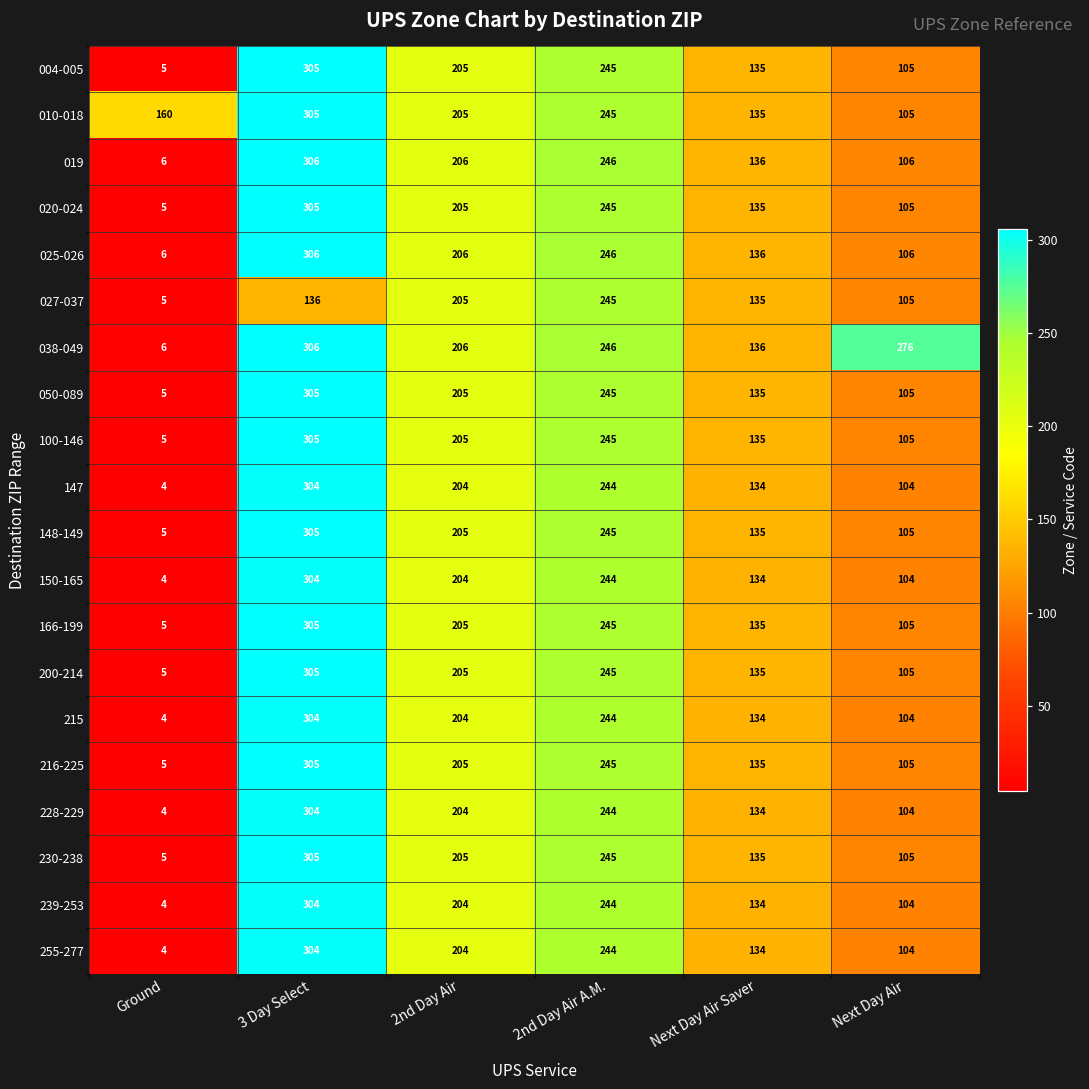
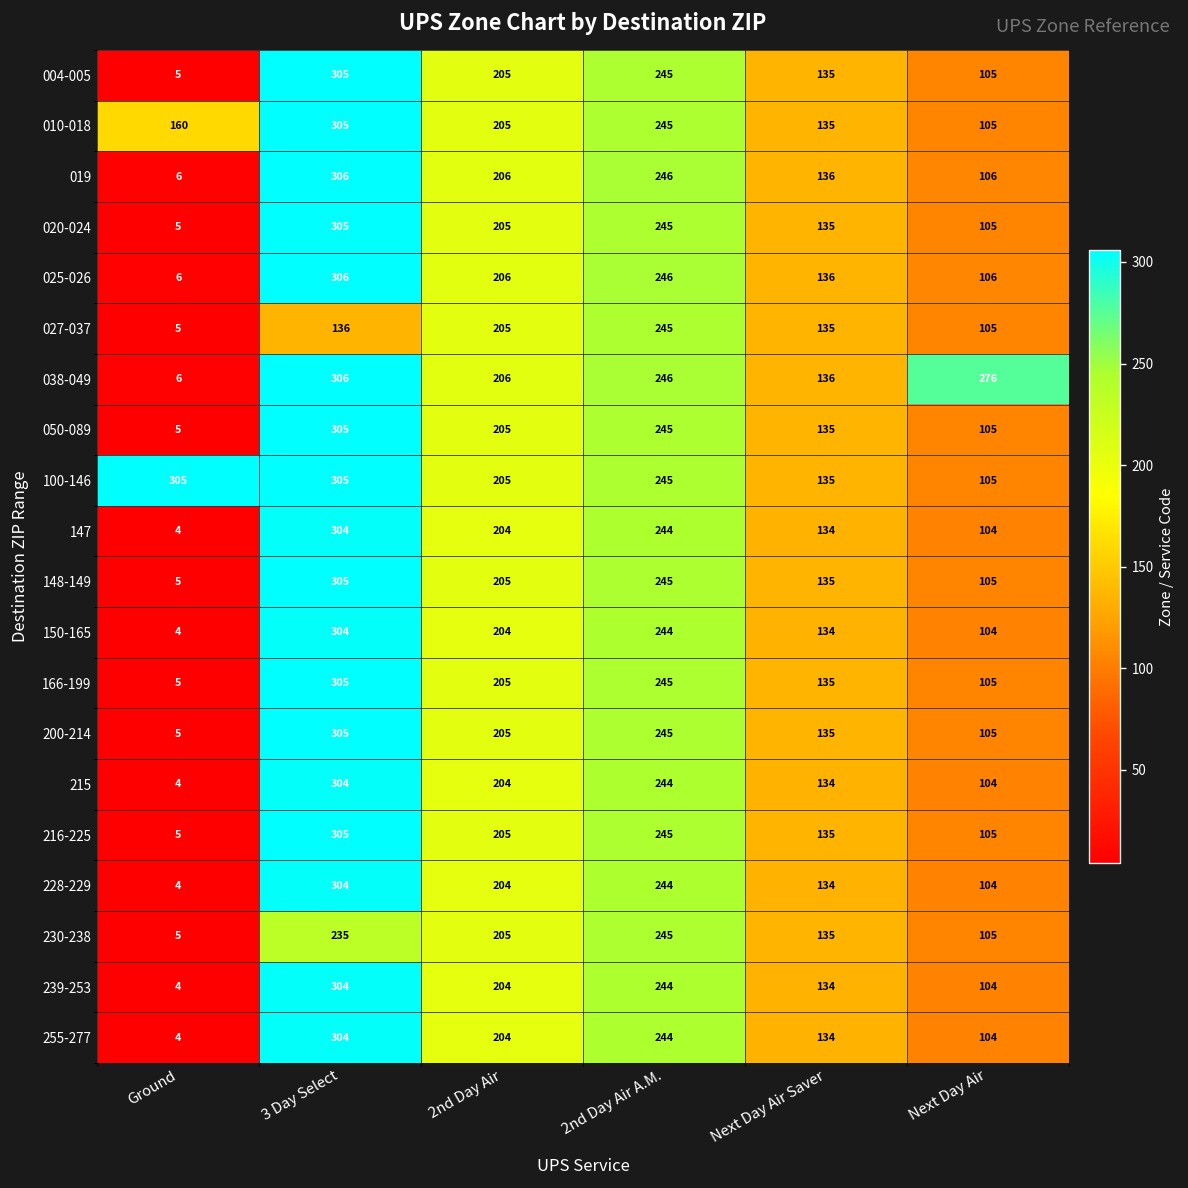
100-146, Ground: 5 -> 305
230-238, 3 Day Select: 305 -> 235
